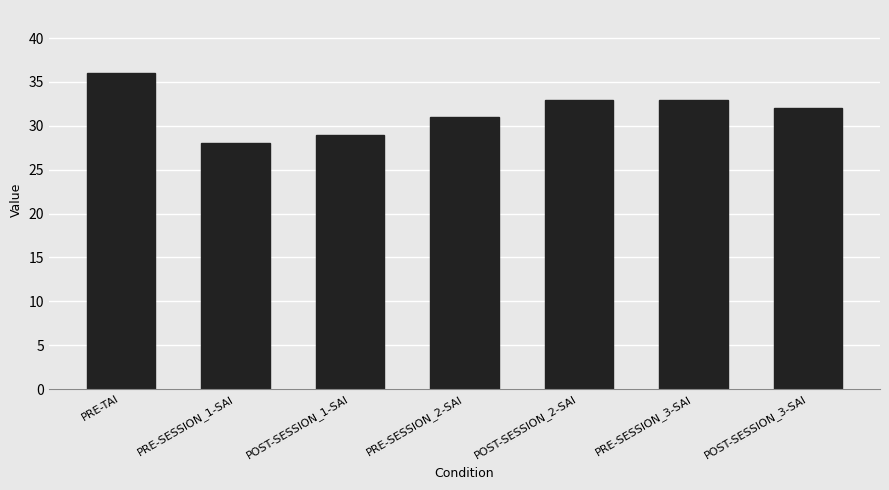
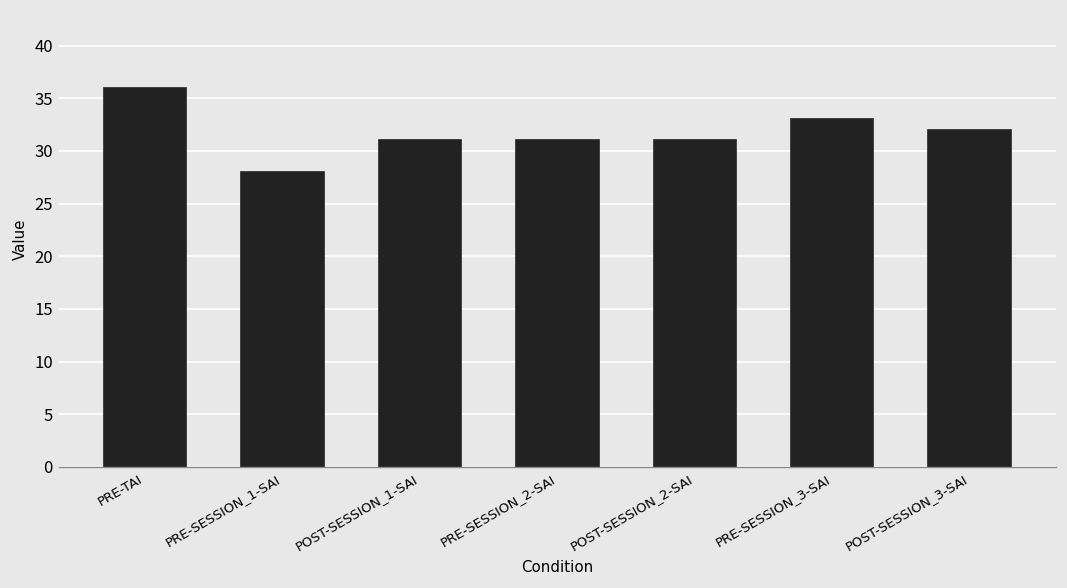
POST-SESSION_1-SAI: 29 -> 31
POST-SESSION_2-SAI: 33 -> 31
